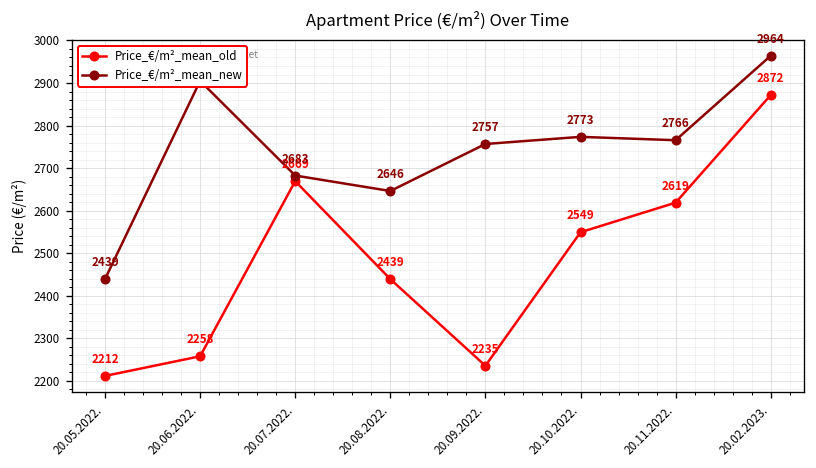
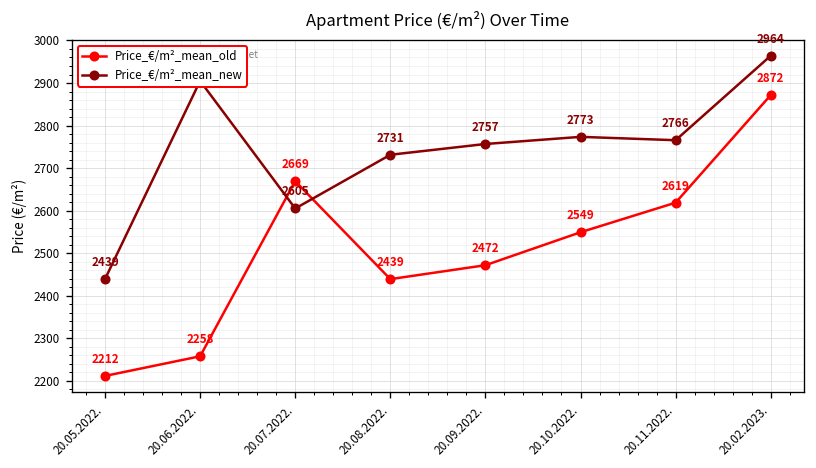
Price_€/m²_mean_new, 20.07.2022.: 2683 -> 2605
Price_€/m²_mean_new, 20.08.2022.: 2646 -> 2731
Price_€/m²_mean_old, 20.09.2022.: 2235 -> 2472
